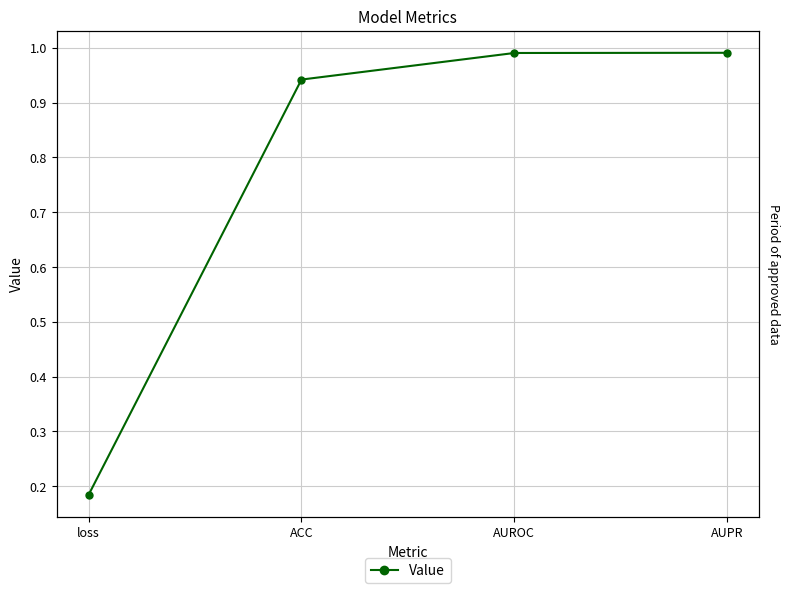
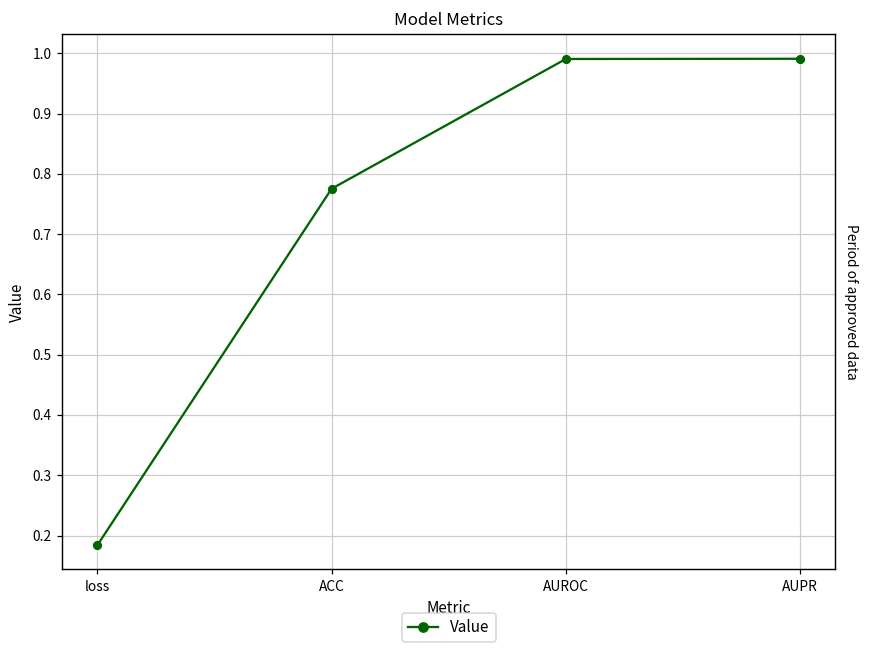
ACC: 0.94 -> 0.78
